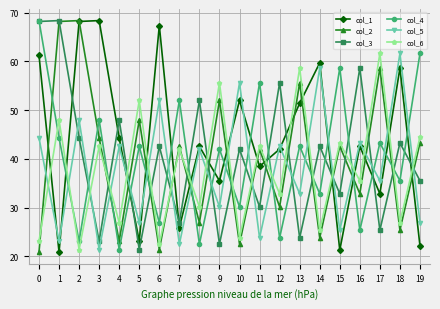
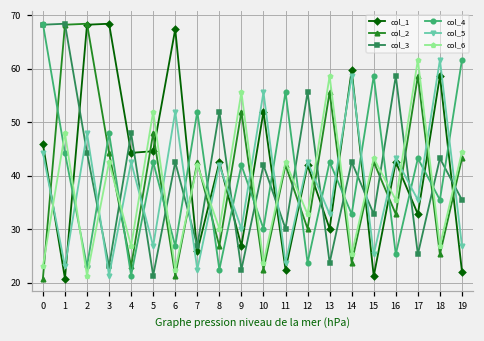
col_1, 0: 61 -> 46
col_1, 5: 23 -> 45
col_1, 9: 35 -> 27
col_1, 11: 38 -> 22
col_1, 13: 51 -> 30
